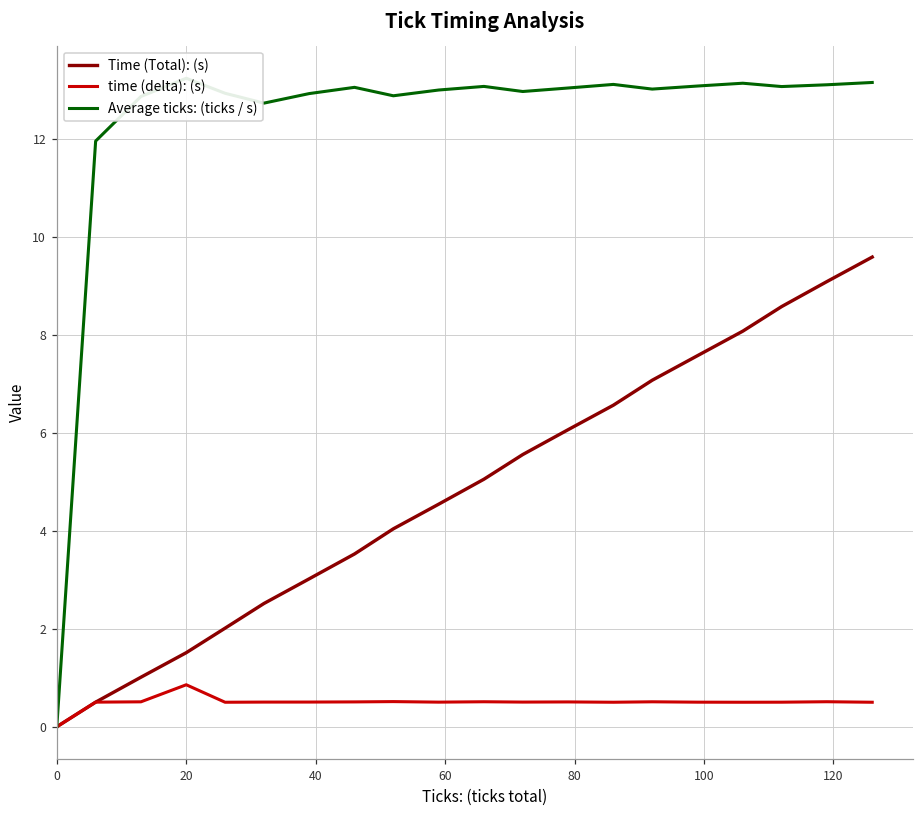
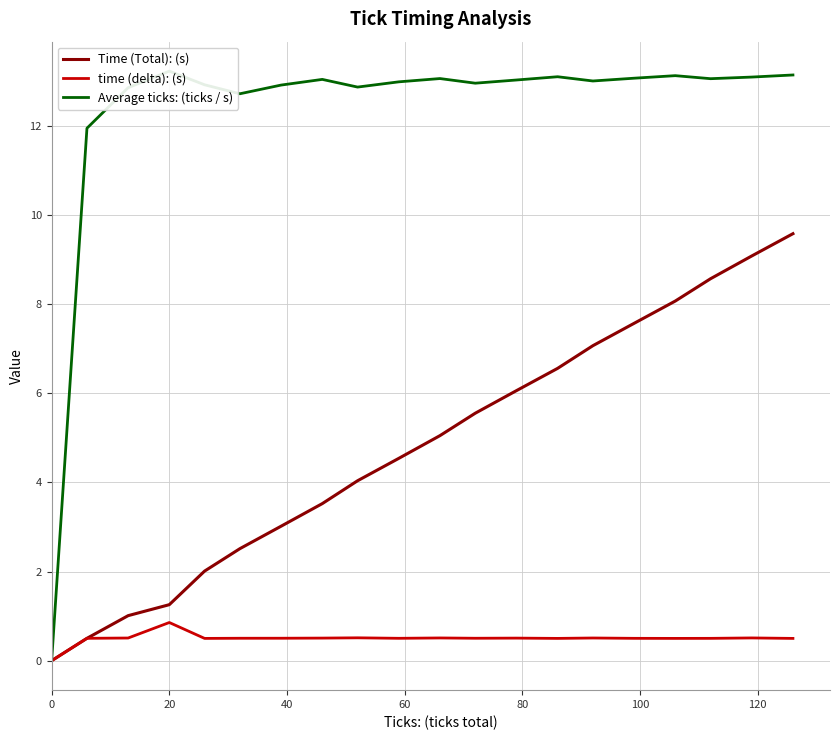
Time (Total): (s), 20: 1.5 -> 1.3
